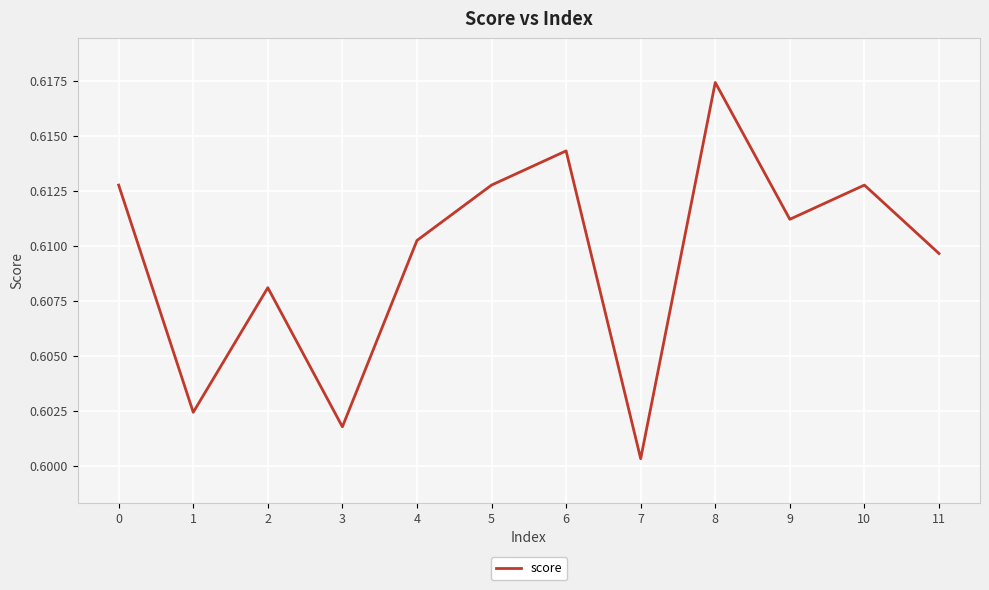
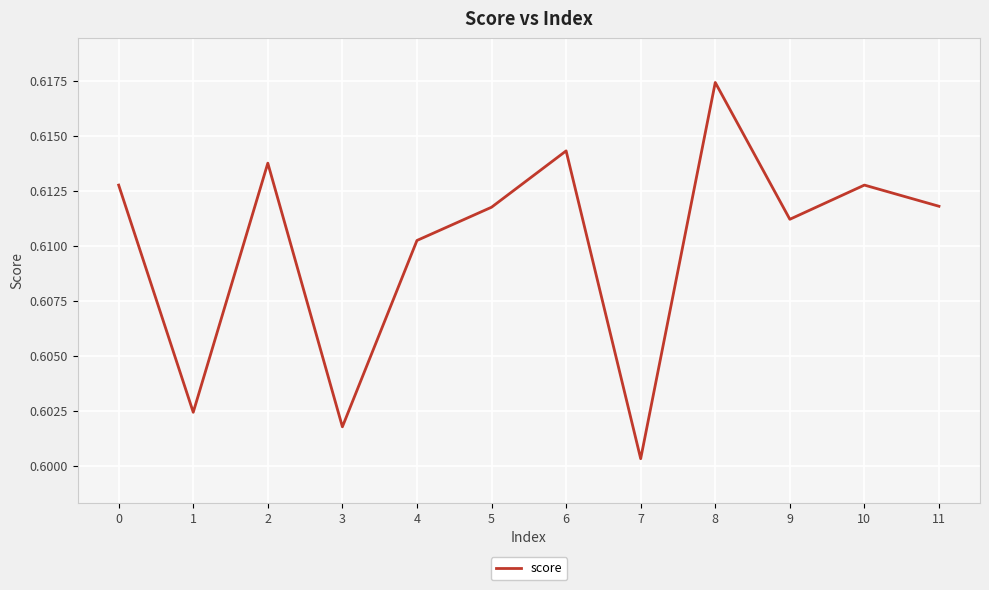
2: 0.6081 -> 0.6137
5: 0.6128 -> 0.6117
11: 0.6096 -> 0.6118
